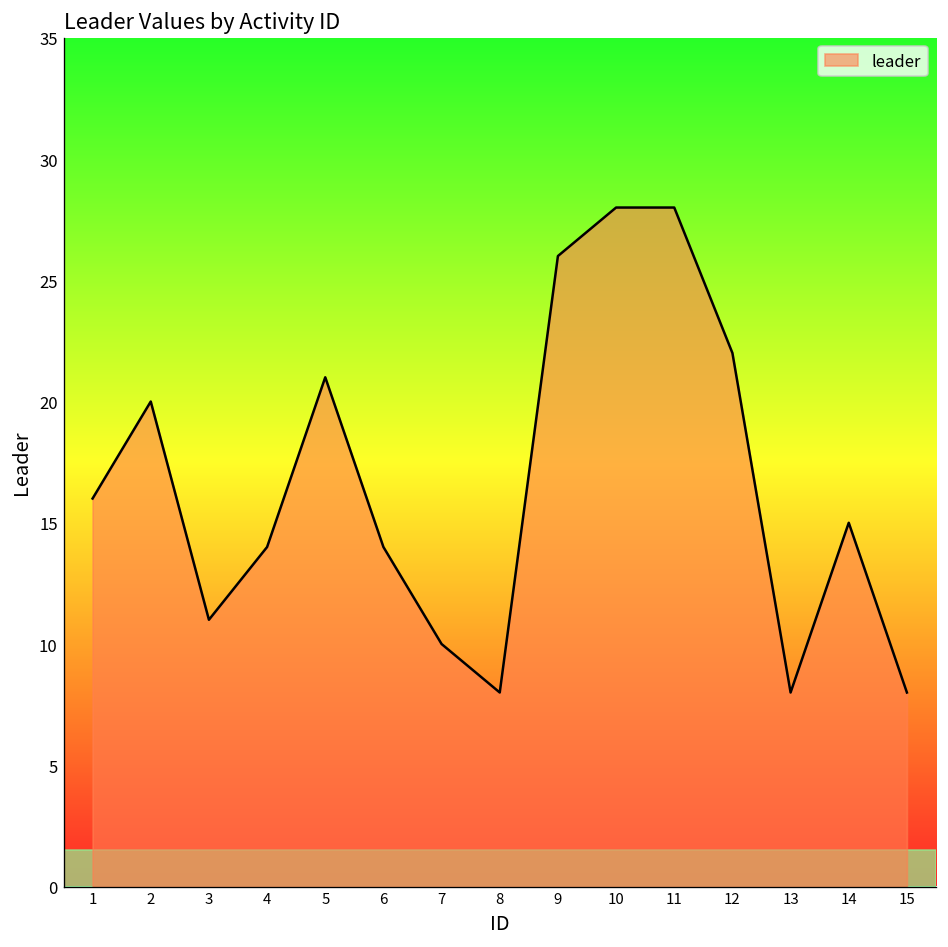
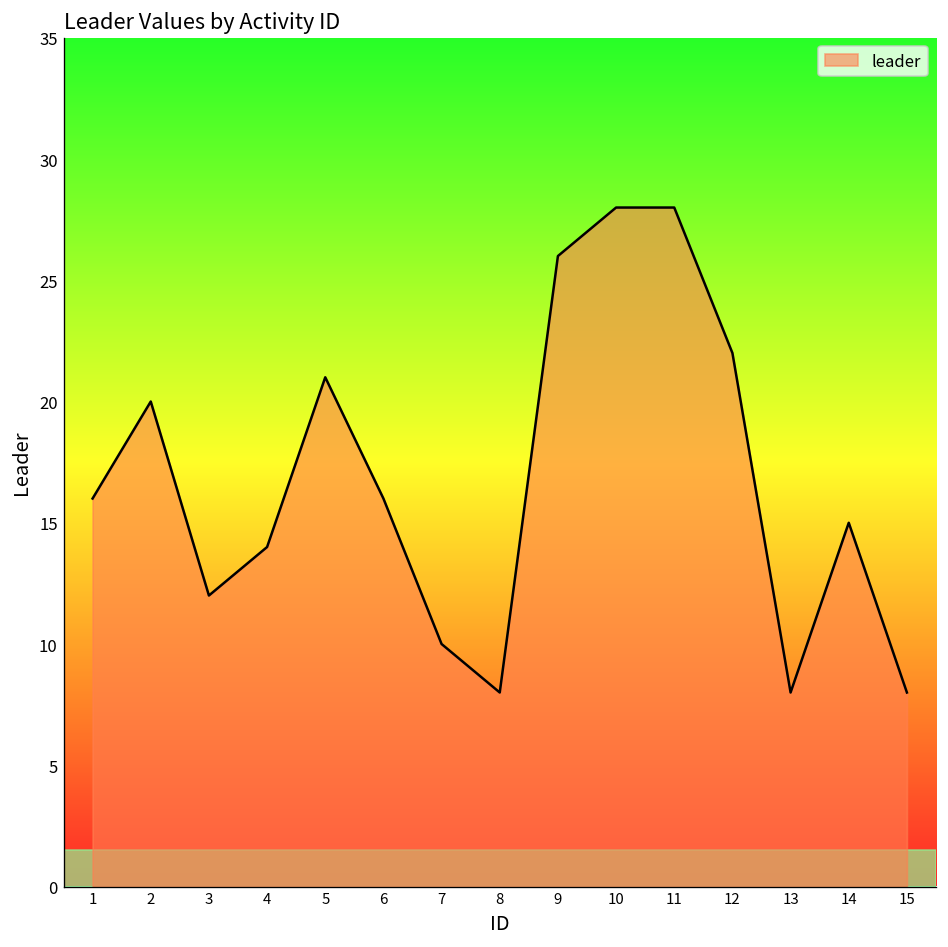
3: 11 -> 12
6: 14 -> 16
